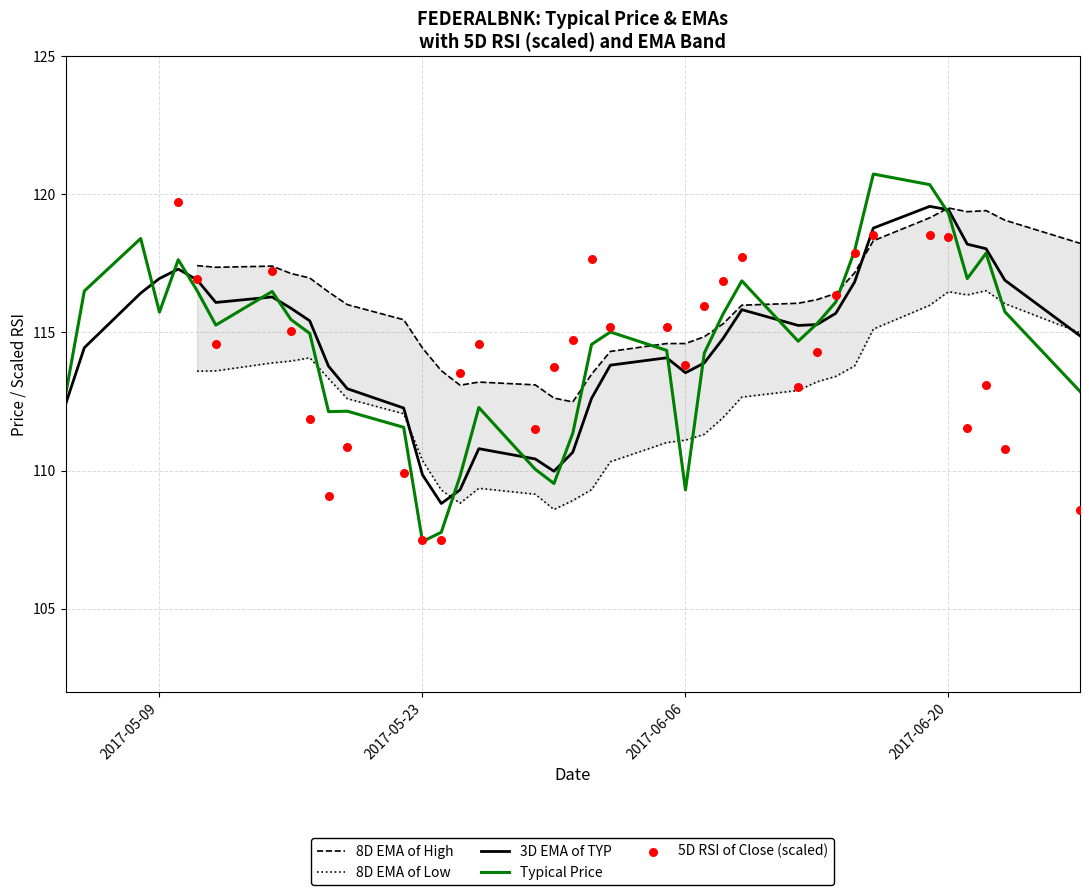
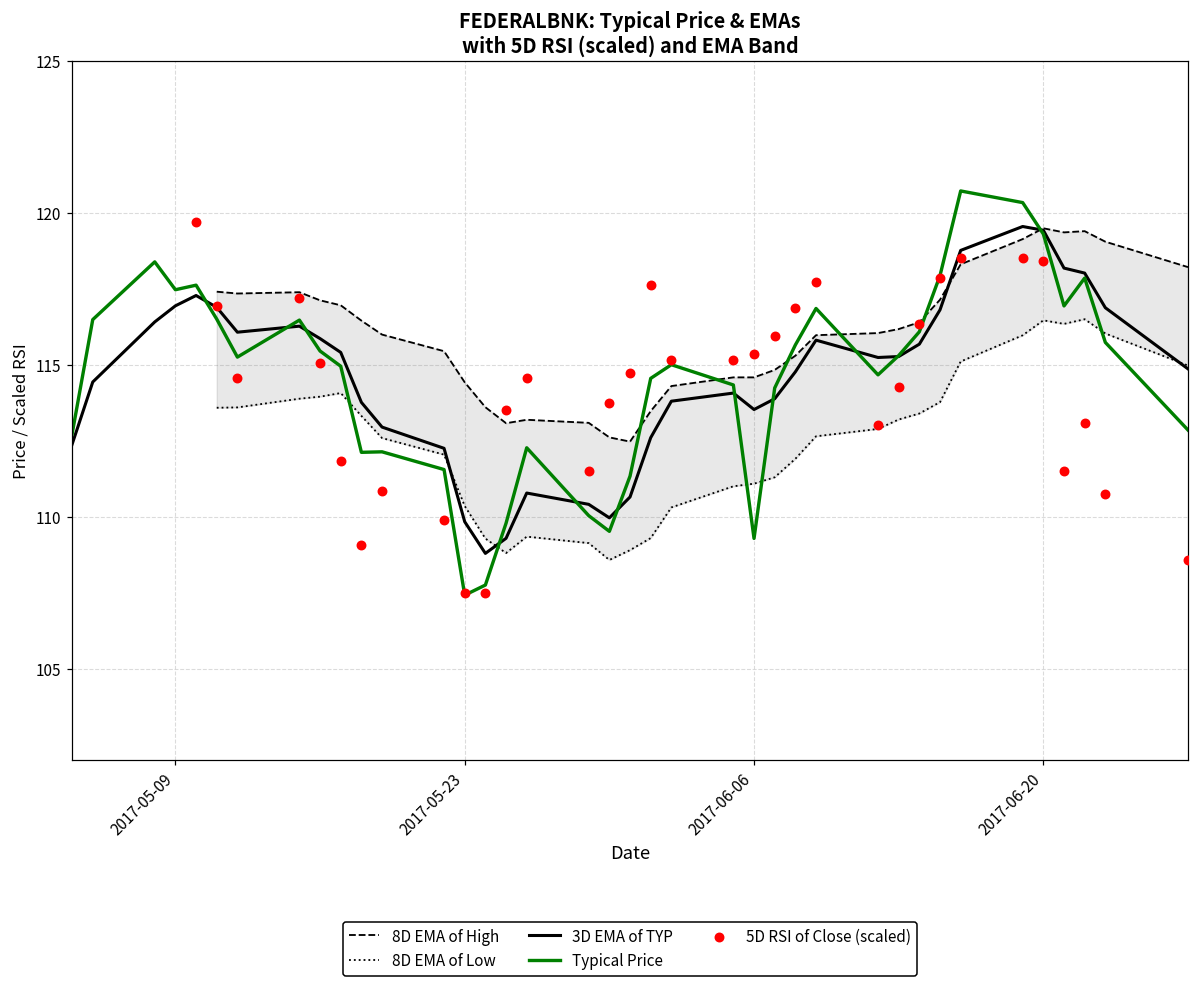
Typical Price, 2017-05-09: 115.7 -> 117.5
5D RSI of Close (scaled), 2017-06-06: 113.8 -> 115.4
